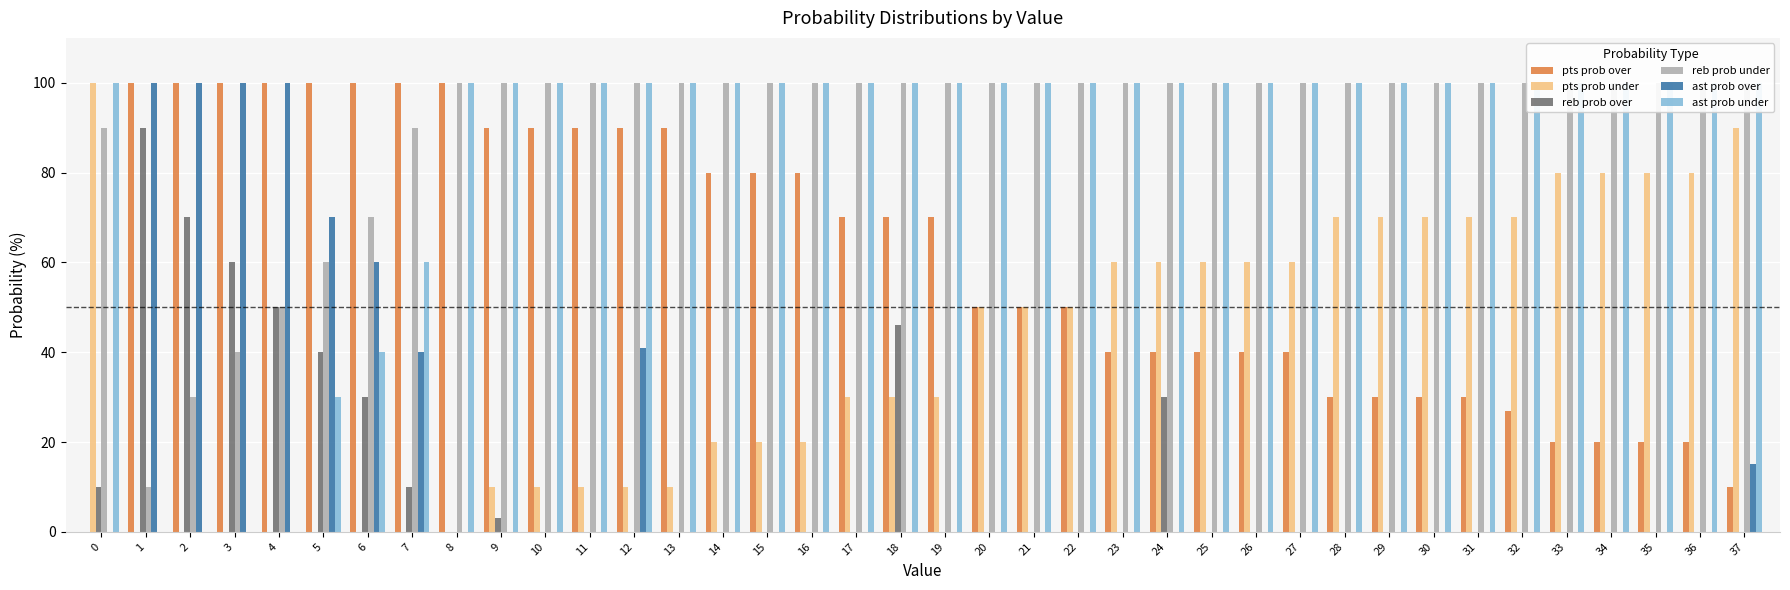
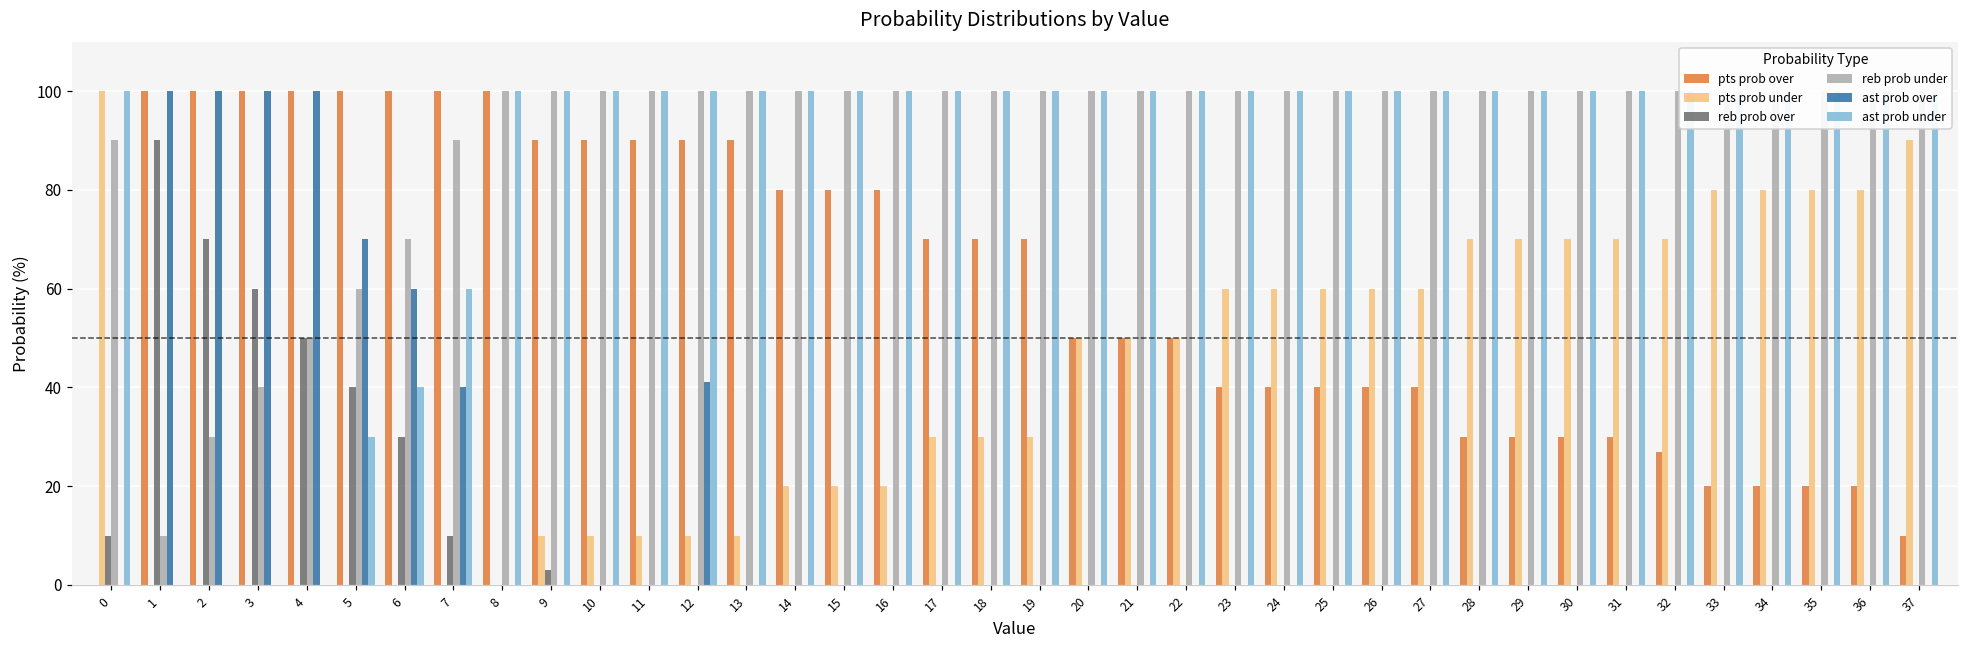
reb prob over, 18: 46 -> 0
reb prob over, 24: 30 -> 0
ast prob over, 37: 15 -> 0
